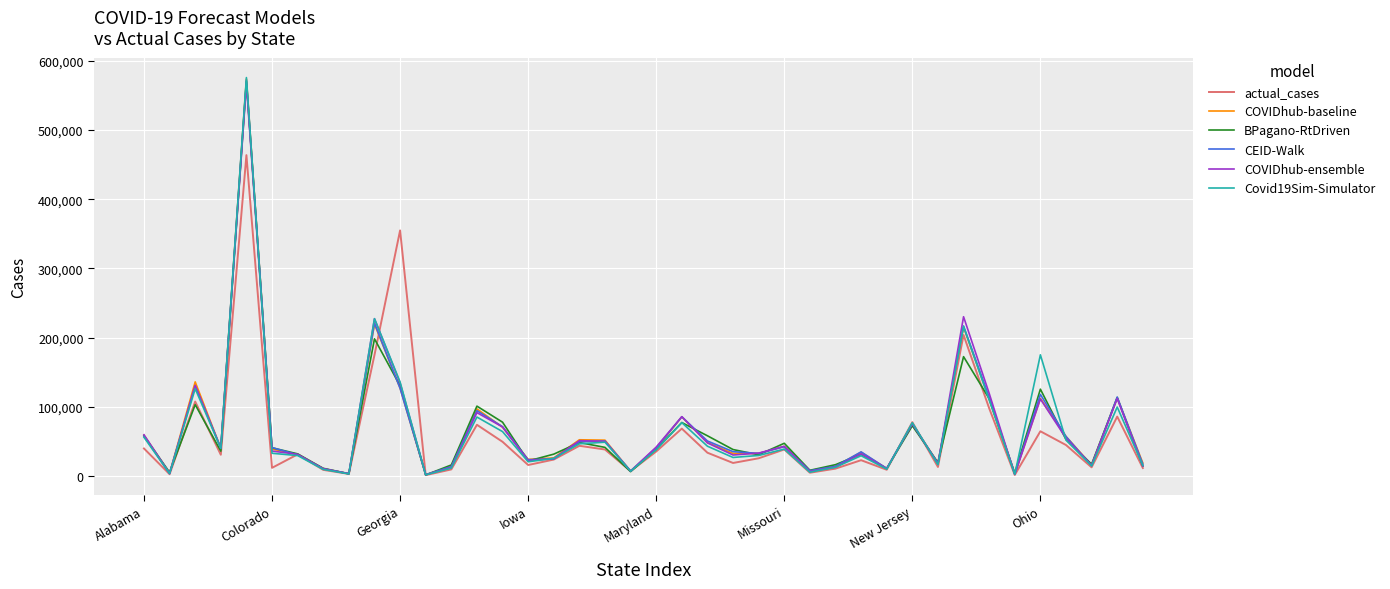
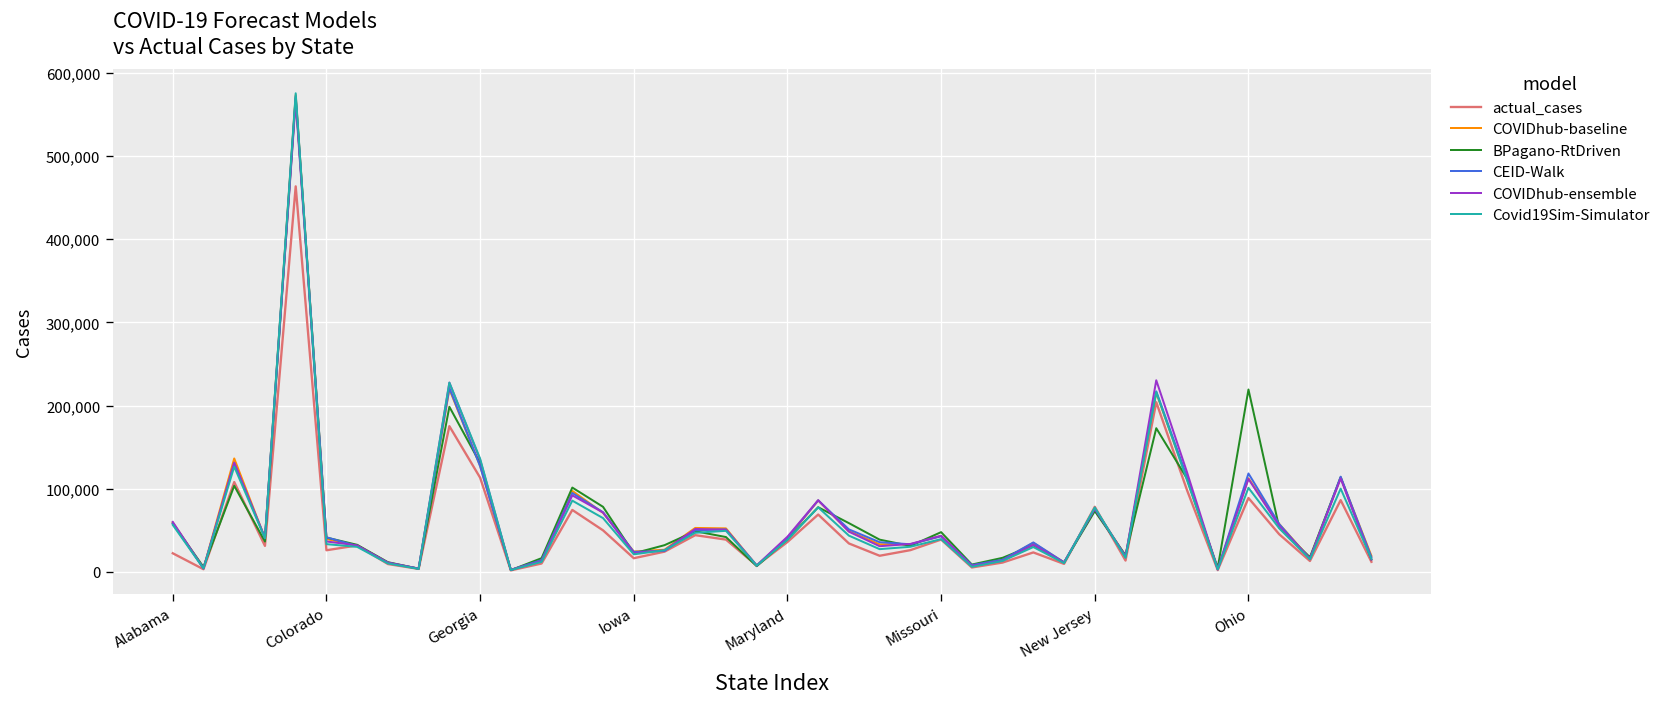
actual_cases, Alabama: 40,000 -> 20,000
actual_cases, Colorado: 10,000 -> 30,000
actual_cases, Georgia: 350,000 -> 110,000
actual_cases, Ohio: 70,000 -> 90,000
BPagano-RtDriven, Ohio: 130,000 -> 220,000
Covid19Sim-Simulator, Ohio: 180,000 -> 100,000
